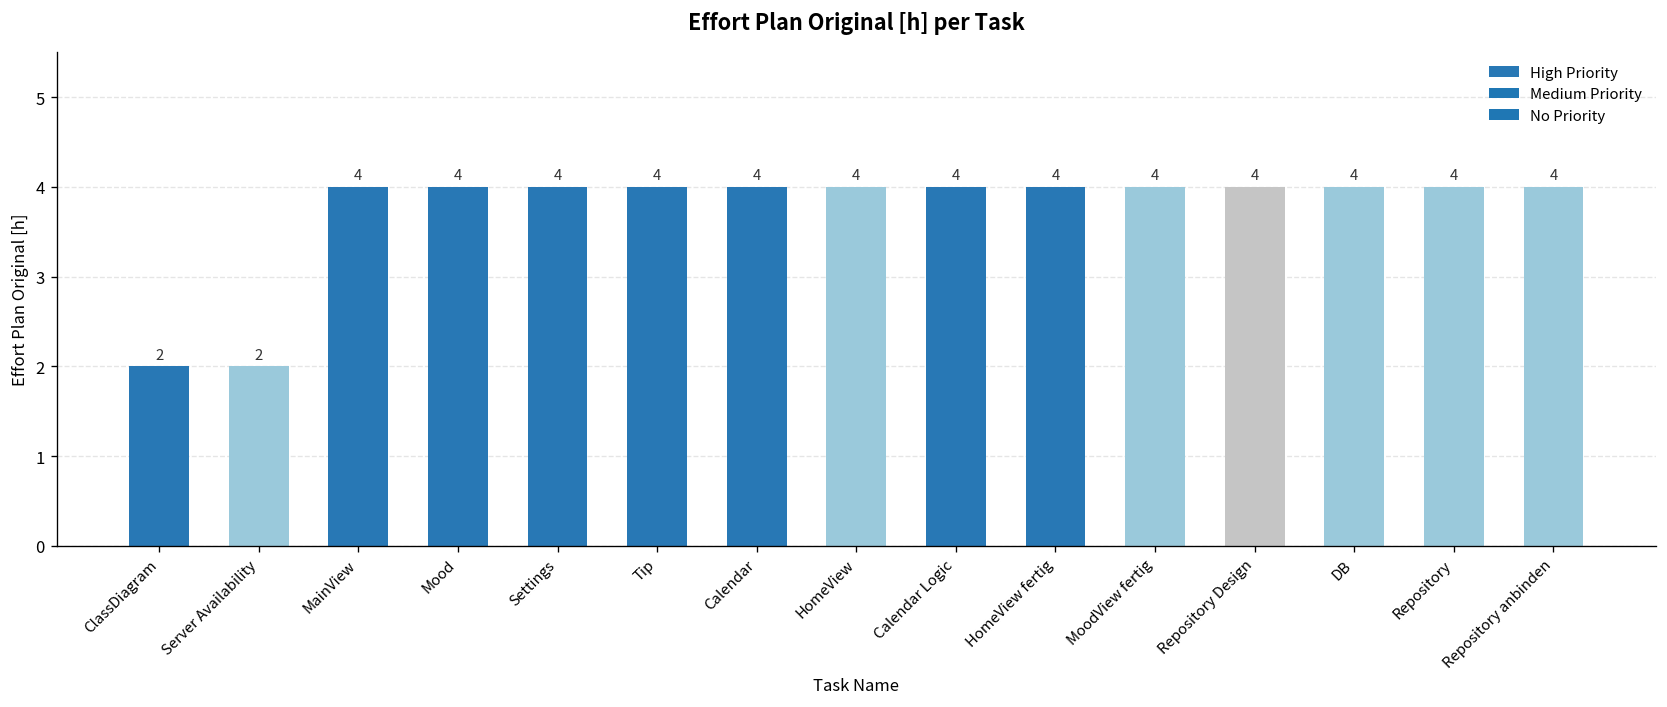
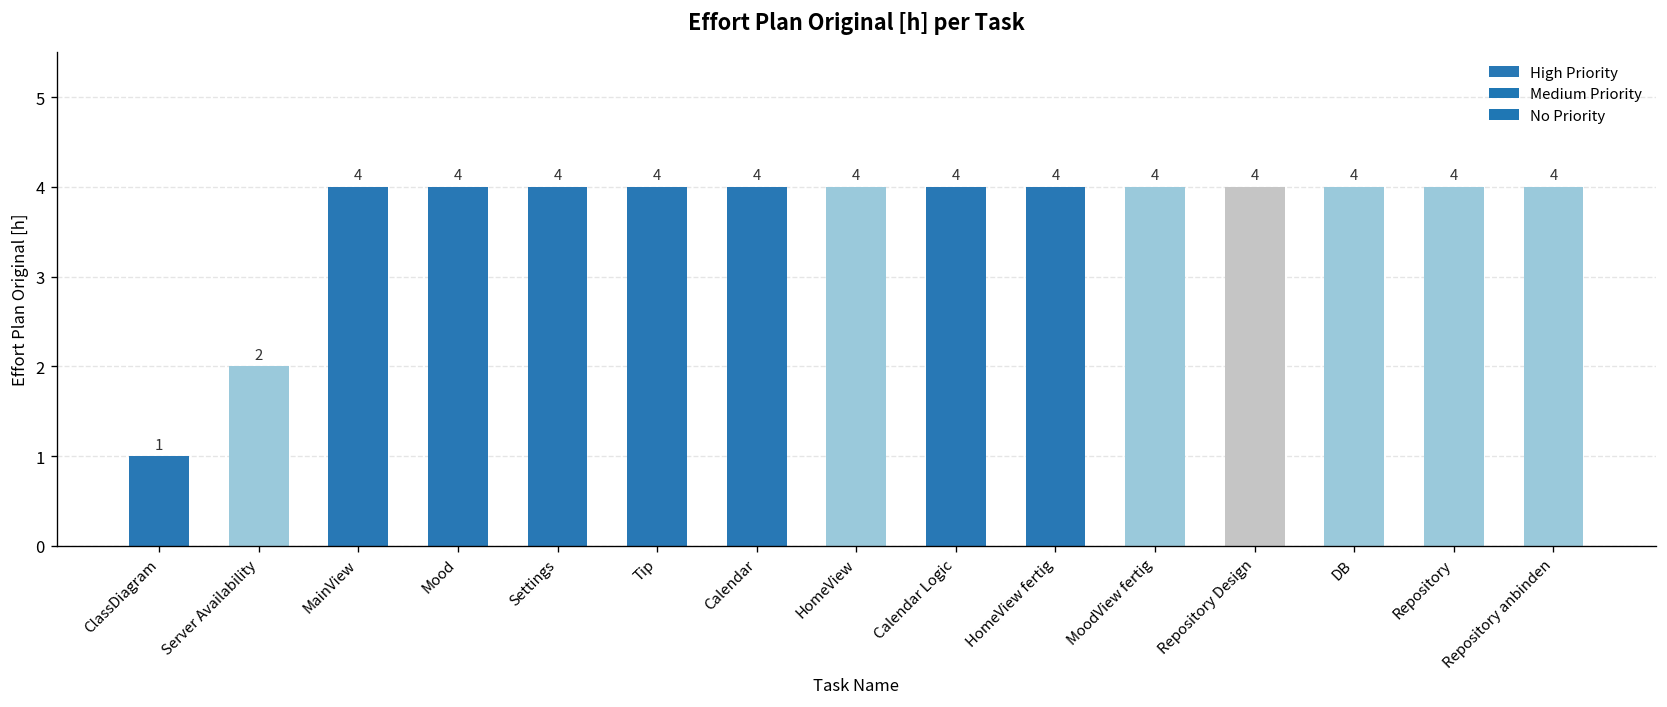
ClassDiagram: 2 -> 1
